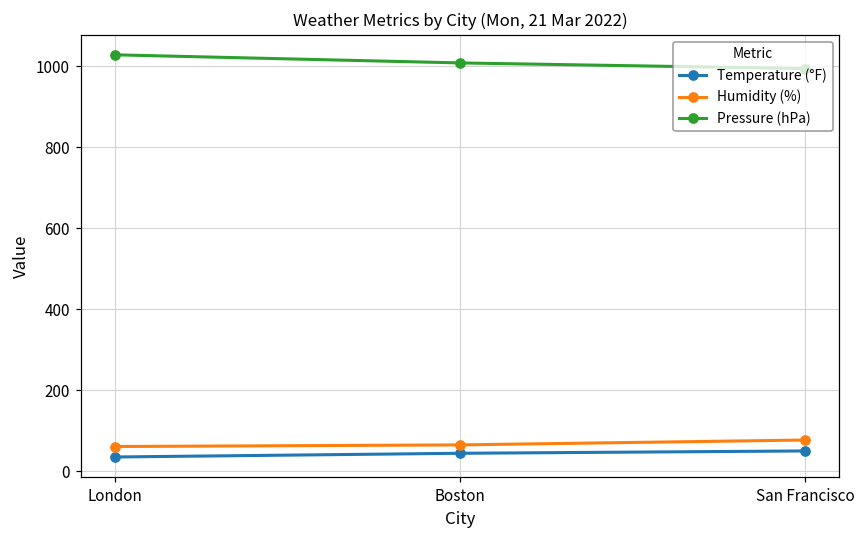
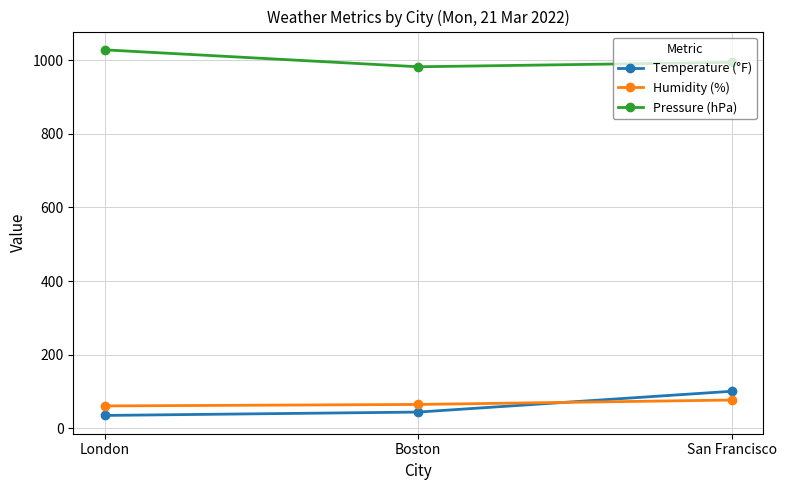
Pressure (hPa), Boston: 1010 -> 980
Temperature (°F), San Francisco: 50 -> 100
